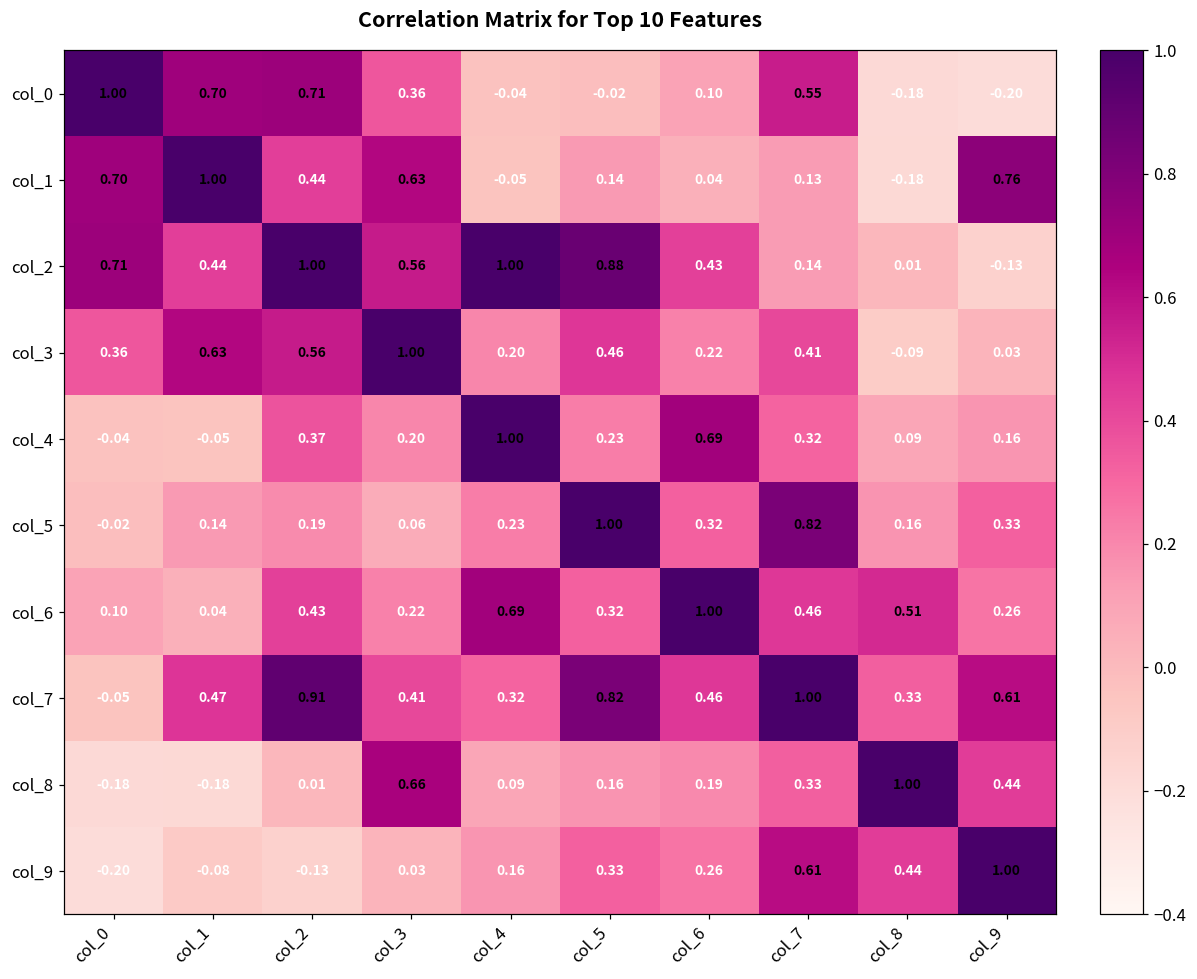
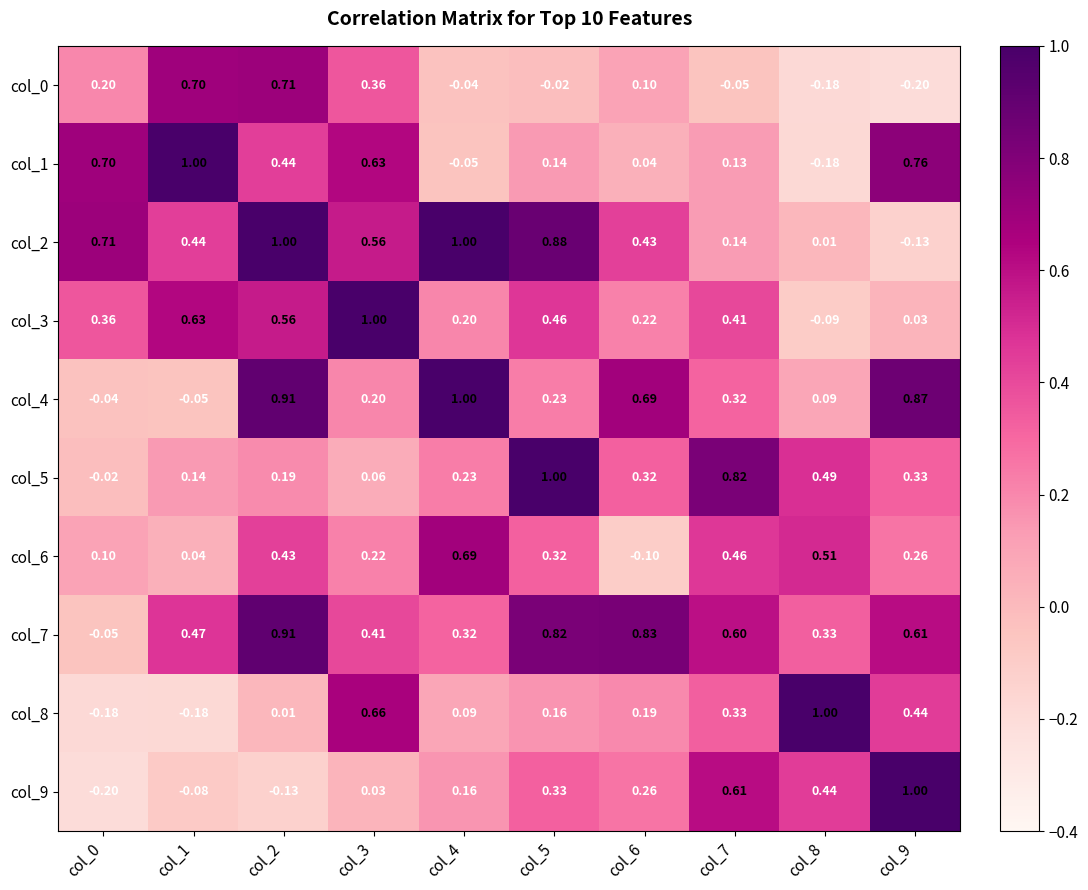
col_0, col_0: 1.00 -> 0.20
col_0, col_7: 0.55 -> -0.05
col_4, col_2: 0.37 -> 0.91
col_4, col_9: 0.16 -> 0.87
col_5, col_8: 0.16 -> 0.49
col_6, col_6: 1.00 -> -0.10
col_7, col_6: 0.46 -> 0.83
col_7, col_7: 1.00 -> 0.60
